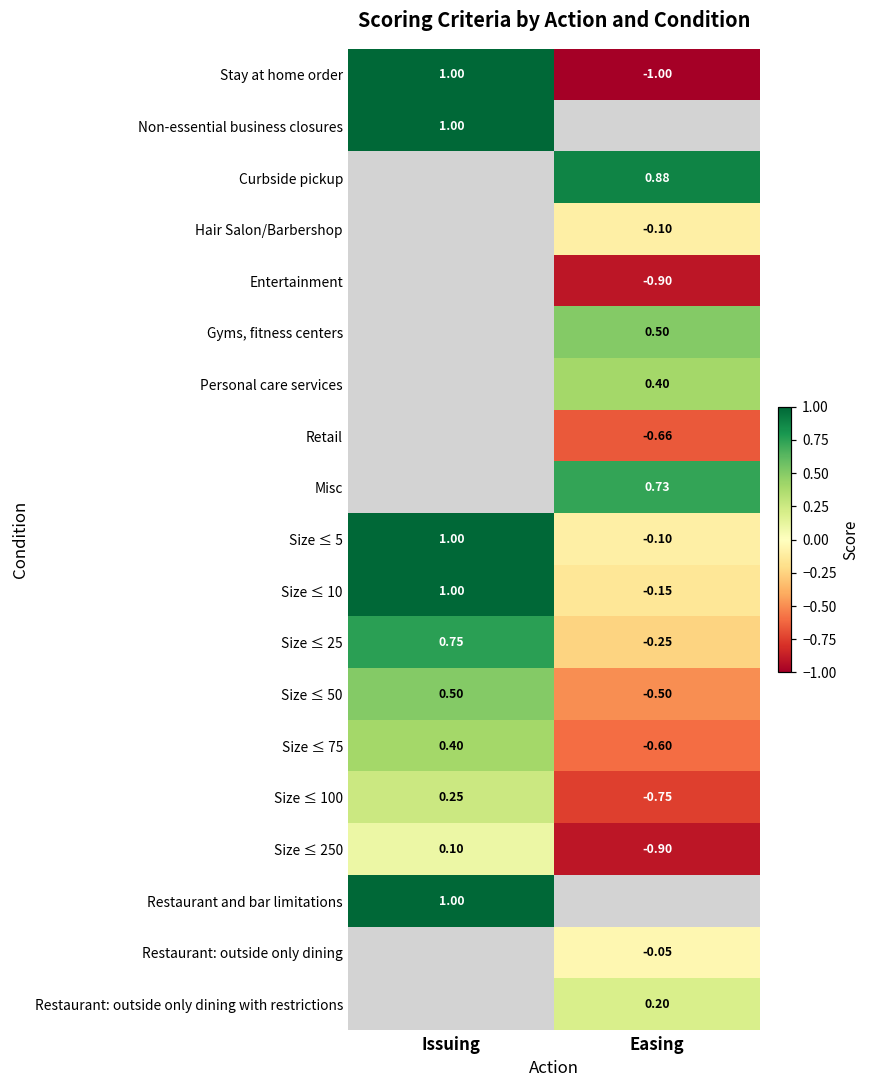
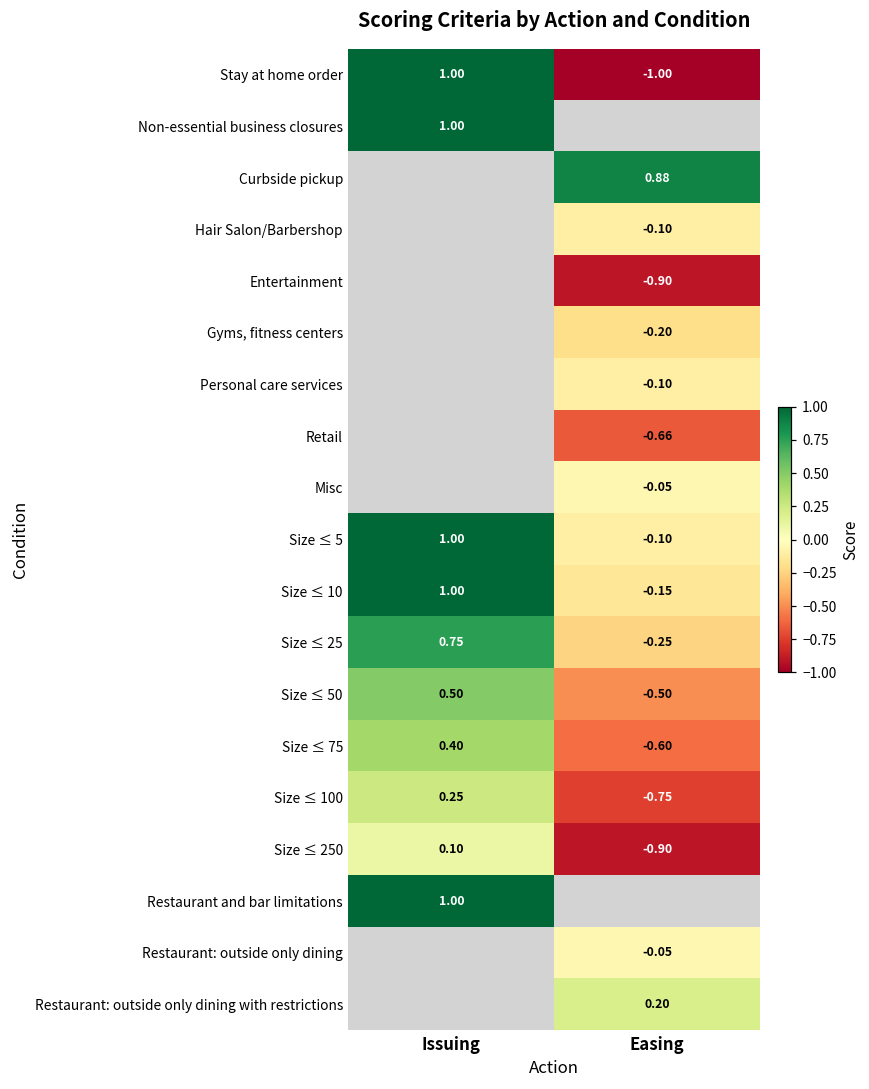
Gyms, fitness centers, Easing: 0.50 -> -0.20
Personal care services, Easing: 0.40 -> -0.10
Misc, Easing: 0.73 -> -0.05
